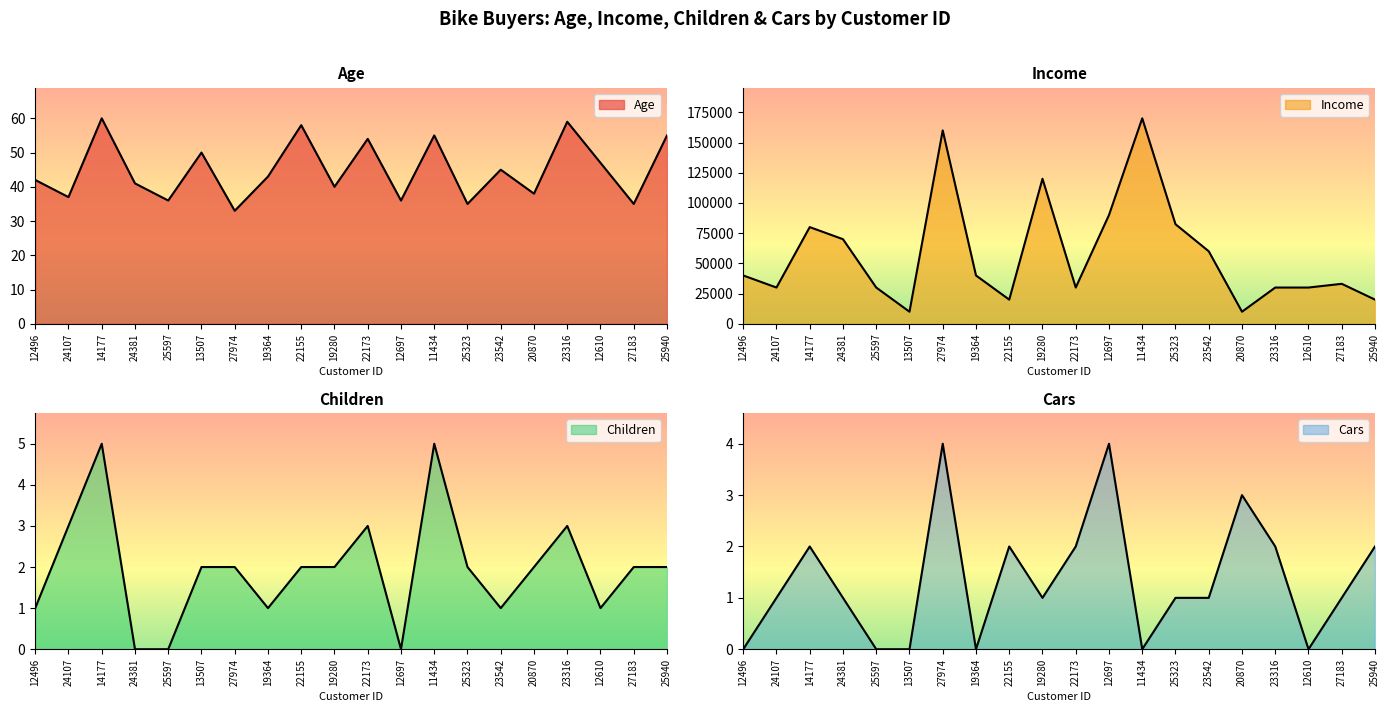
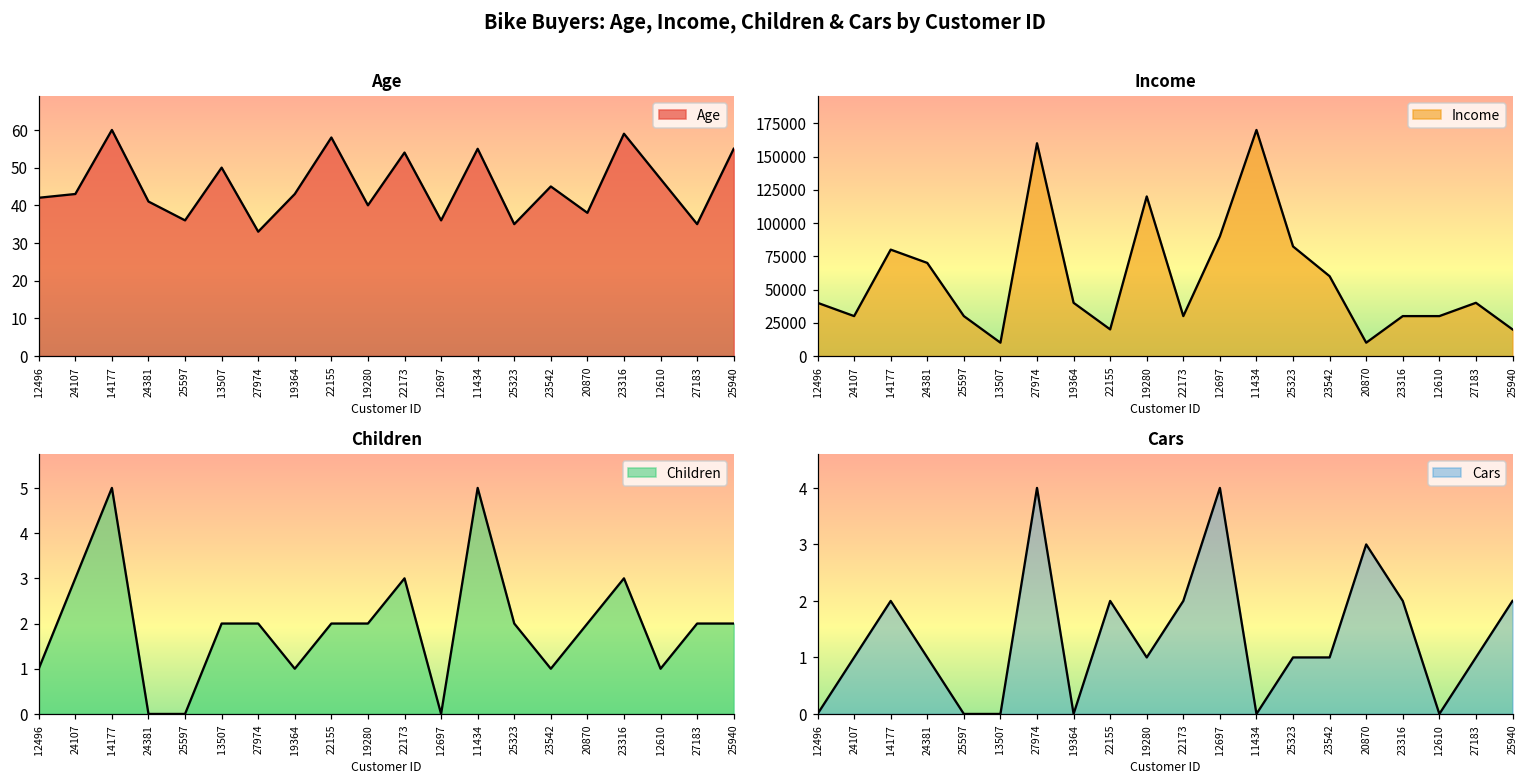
Age, 24107: 37 -> 43
Income, 27183: 33000 -> 40000
